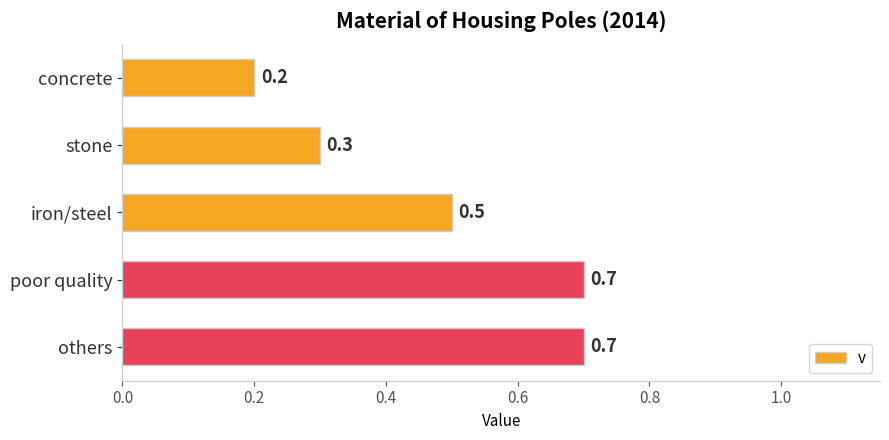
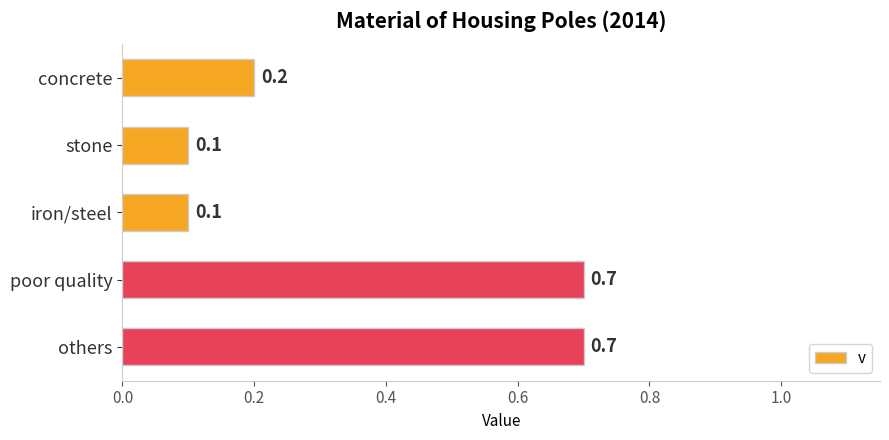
stone: 0.3 -> 0.1
iron/steel: 0.5 -> 0.1
